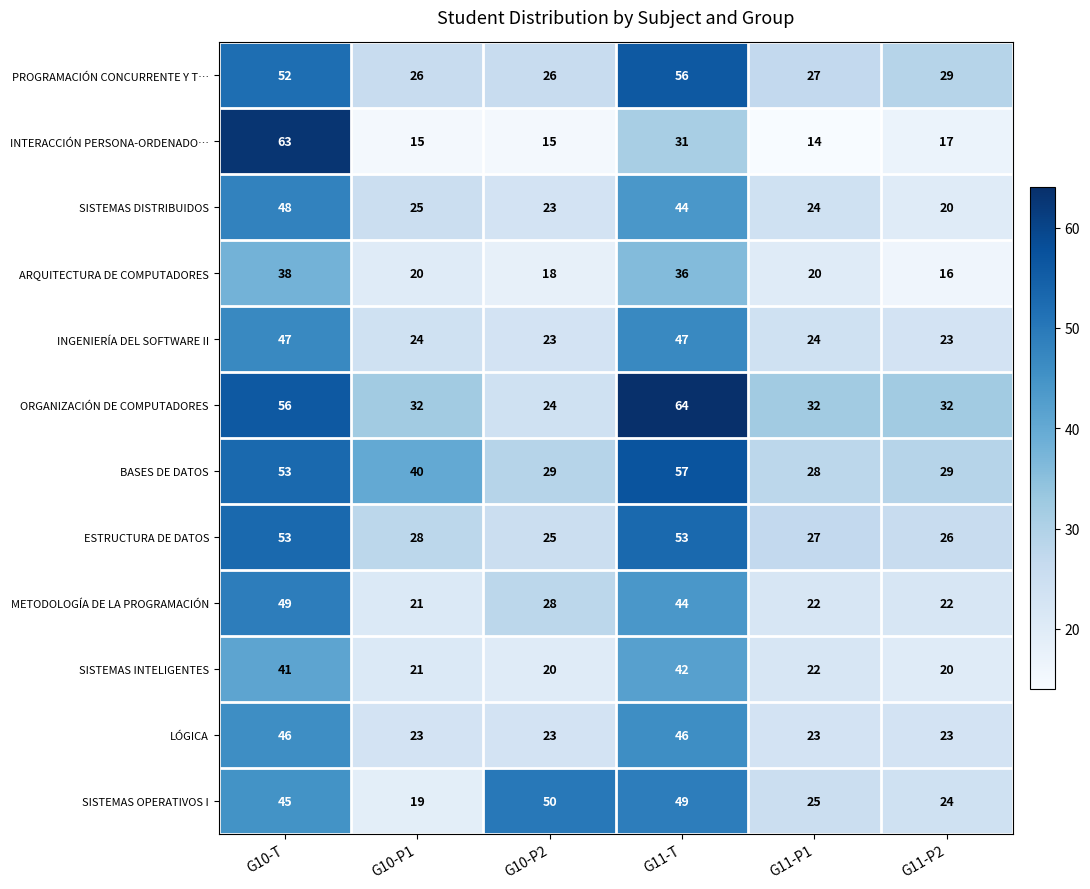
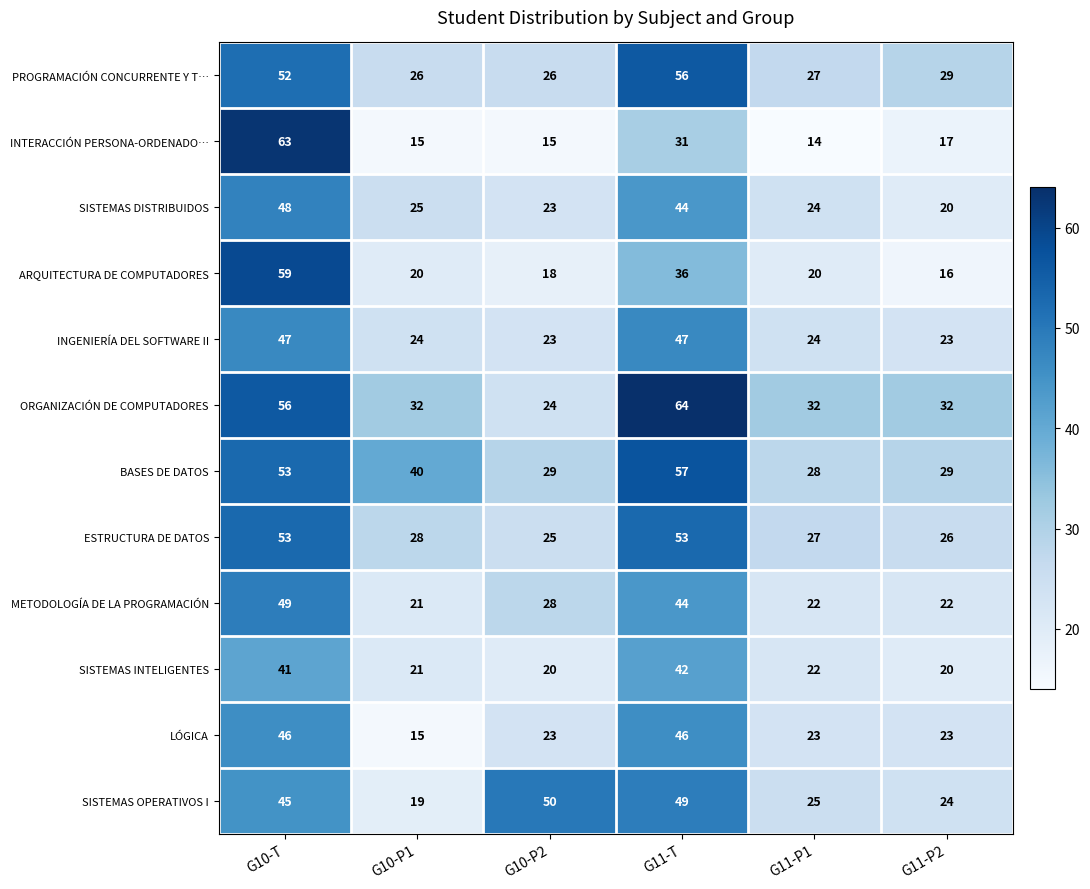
ARQUITECTURA DE COMPUTADORES, G10-T: 38 -> 59
LÓGICA, G10-P1: 23 -> 15
